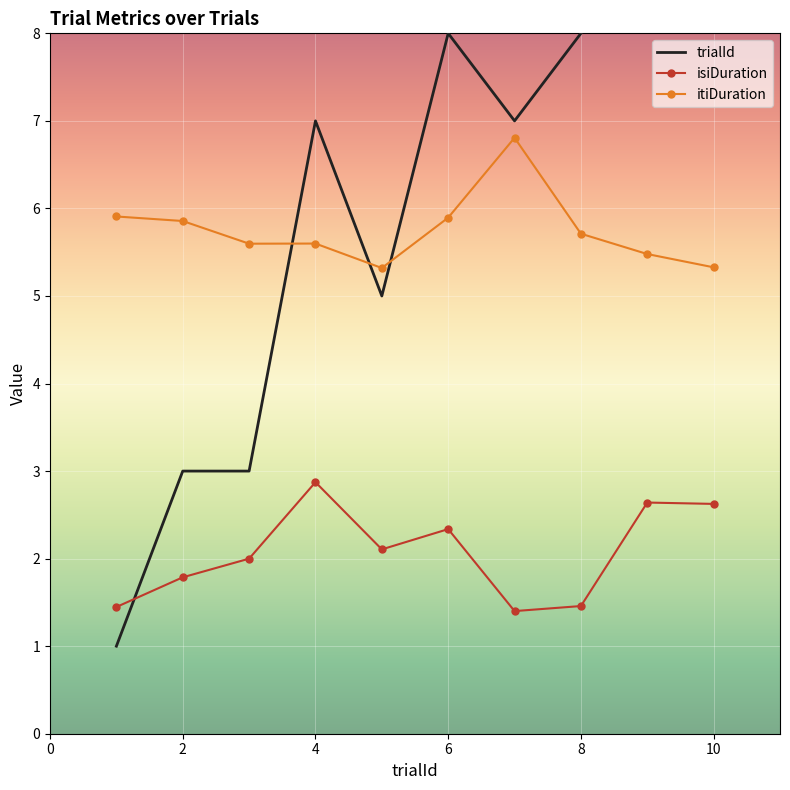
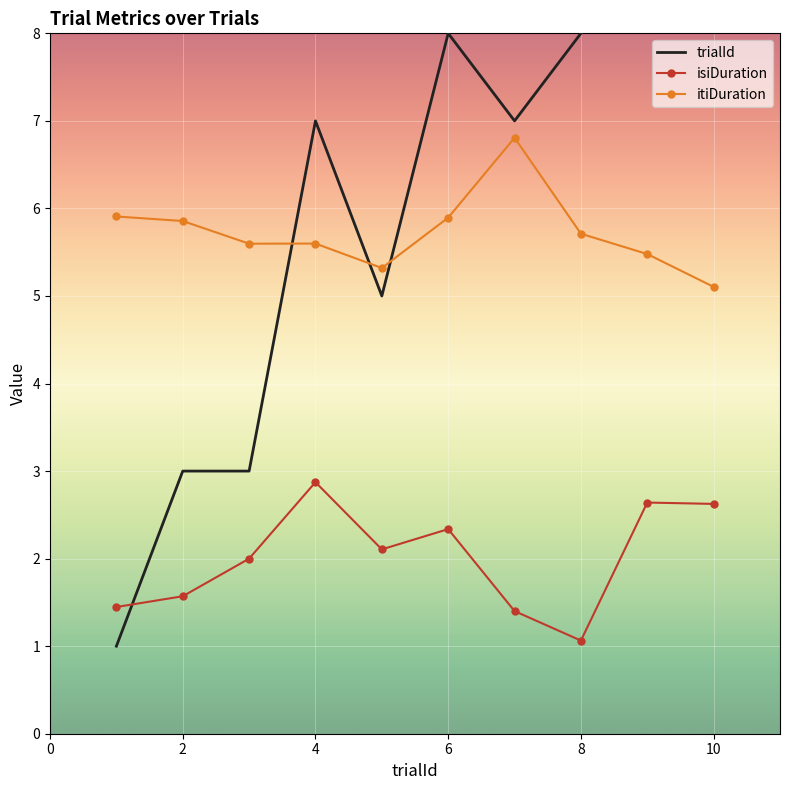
isiDuration, 2: 1.8 -> 1.6
isiDuration, 8: 1.5 -> 1.1
itiDuration, 10: 5.3 -> 5.1
